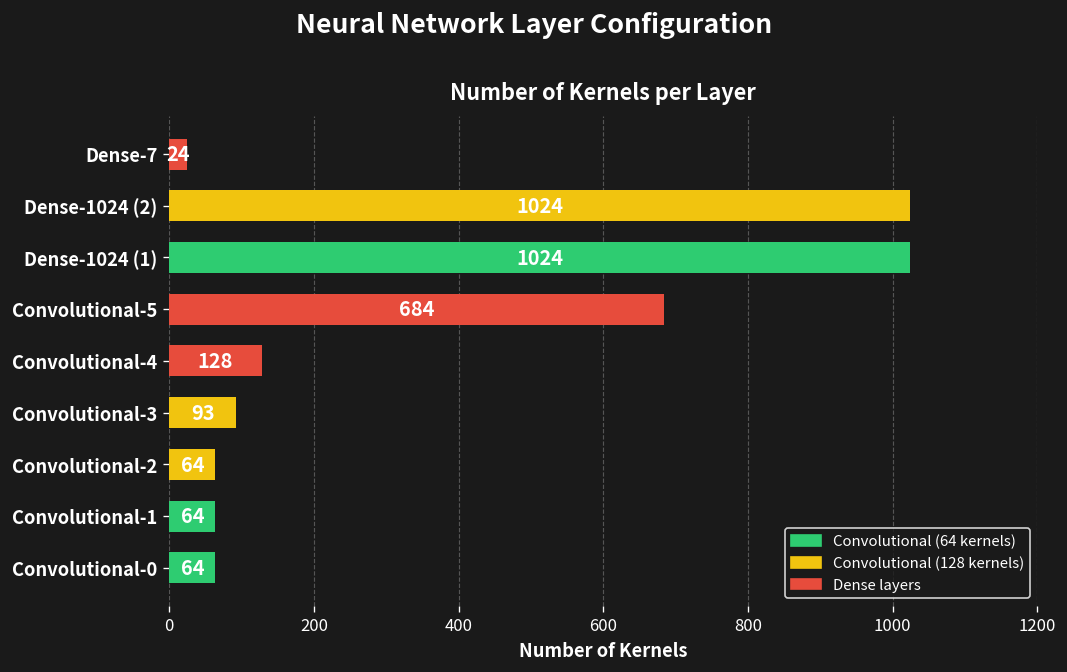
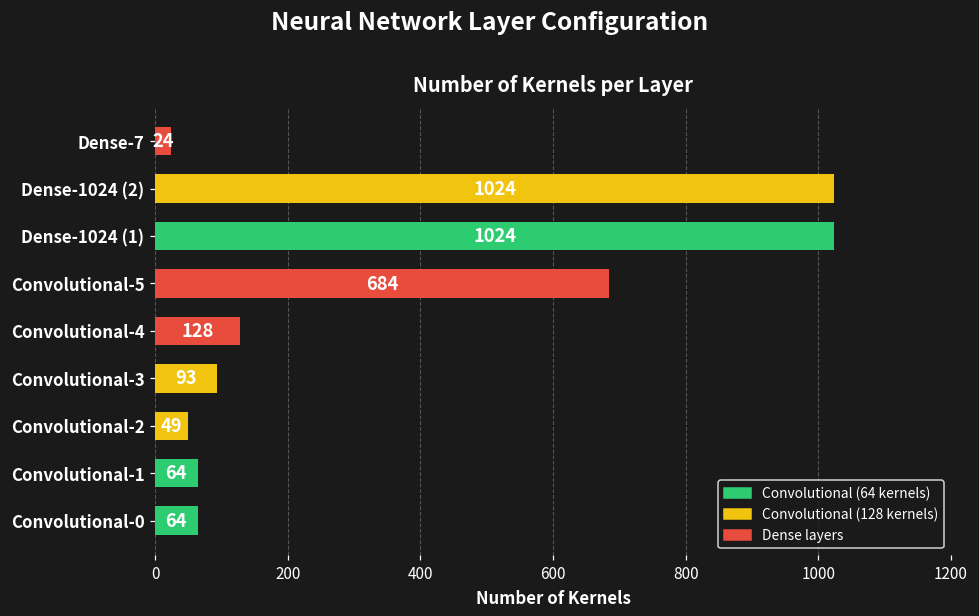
Convolutional-2: 64 -> 49
